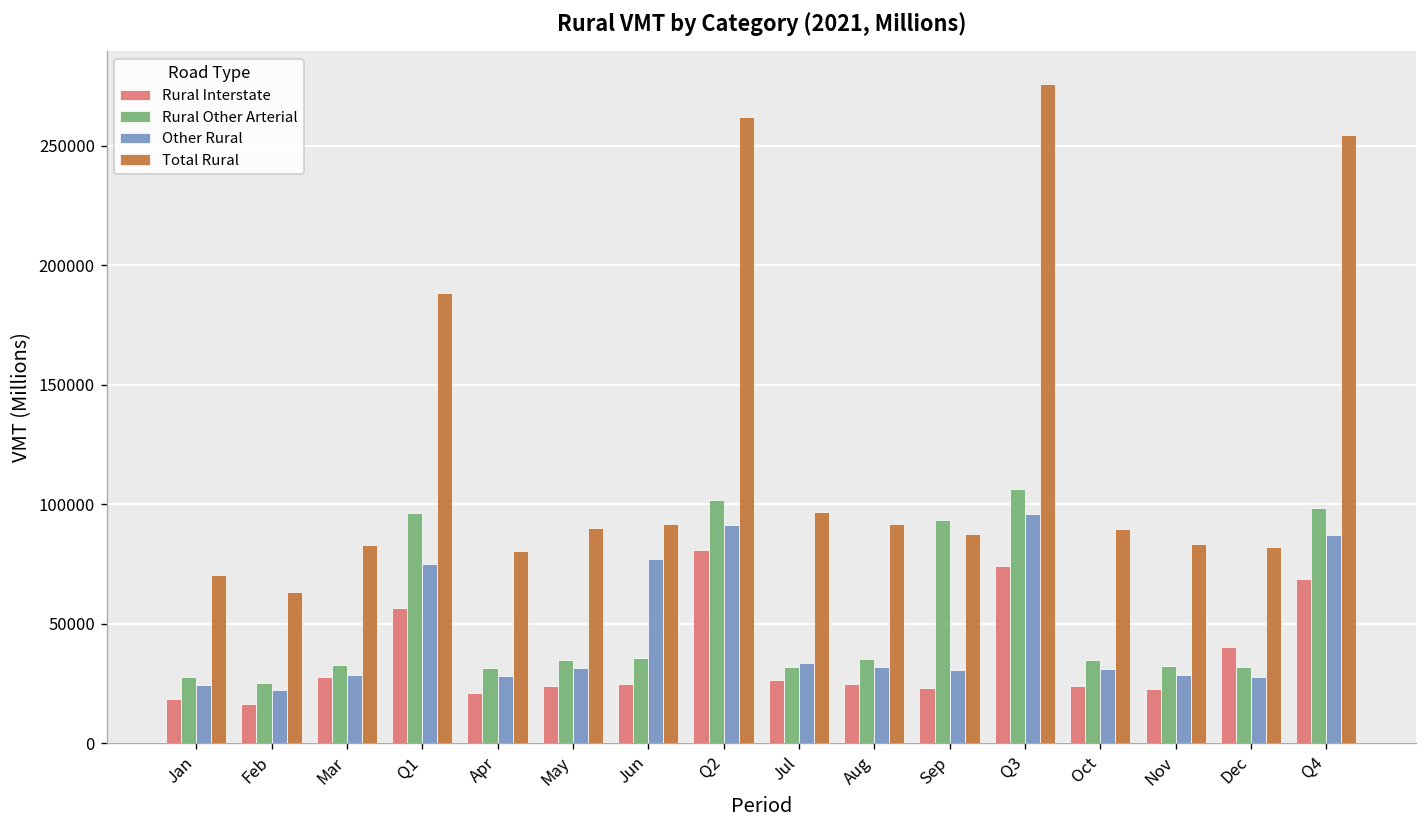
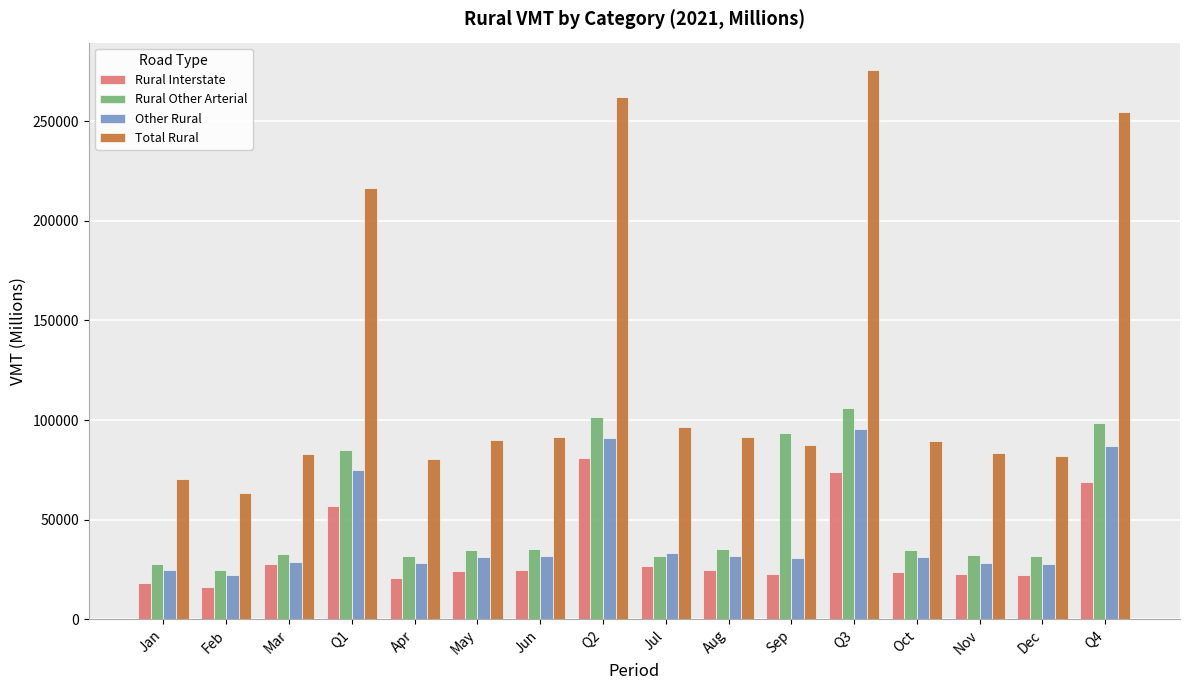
Rural Other Arterial, Q1: 96000 -> 85000
Total Rural, Q1: 188000 -> 217000
Other Rural, Jun: 77000 -> 32000
Rural Interstate, Dec: 40000 -> 22000
